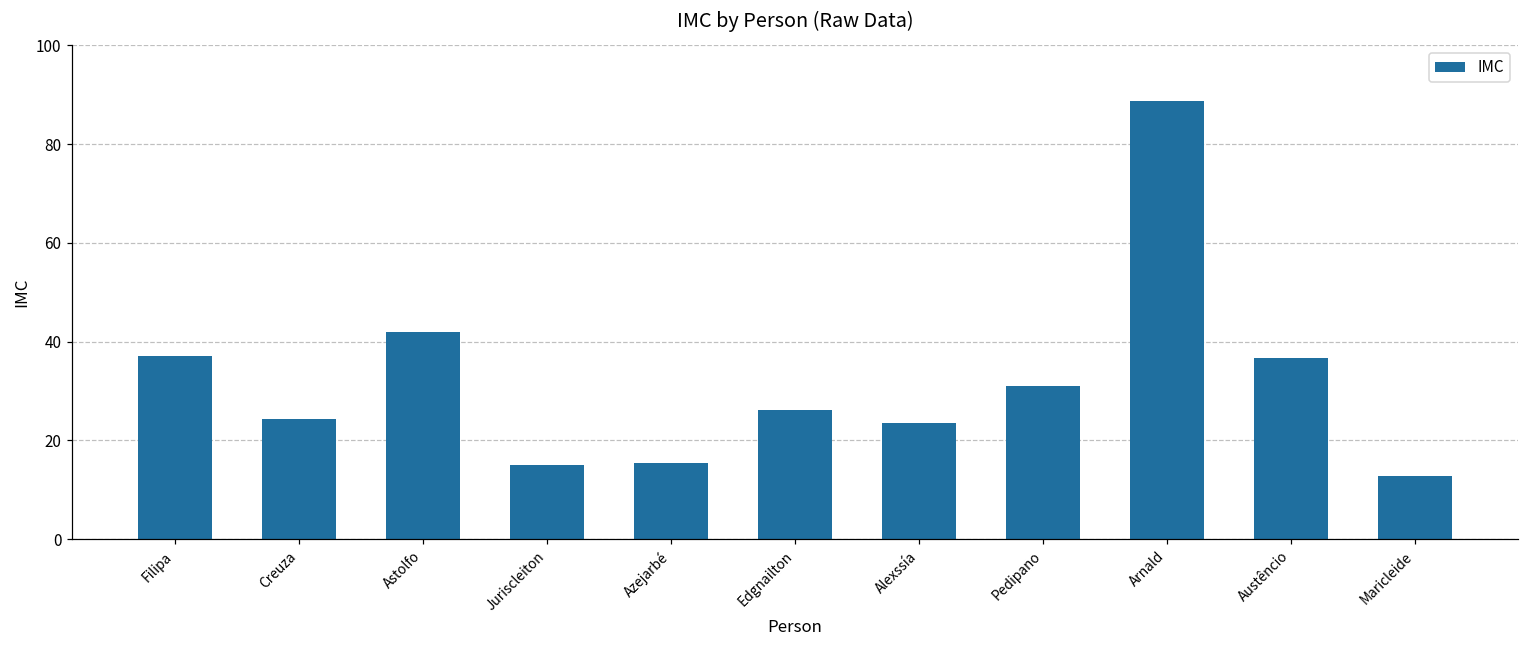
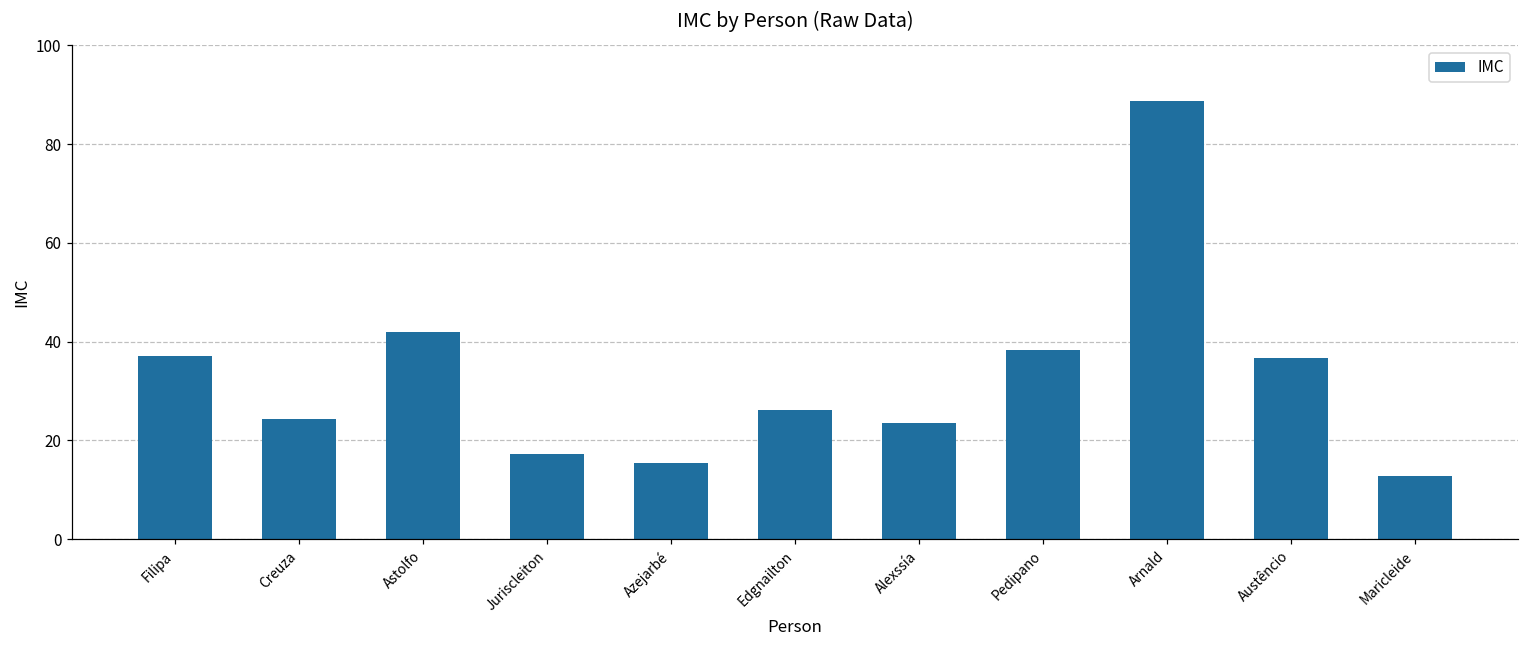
Juriscleiton: 15 -> 17
Pedipano: 31 -> 38
